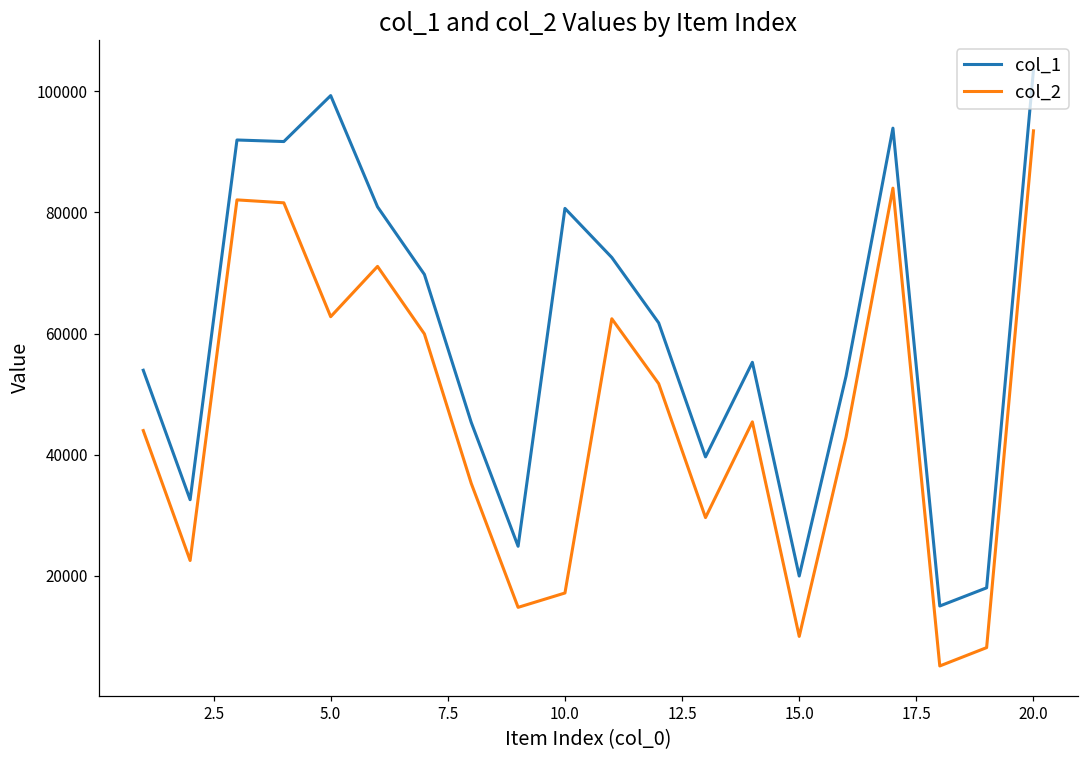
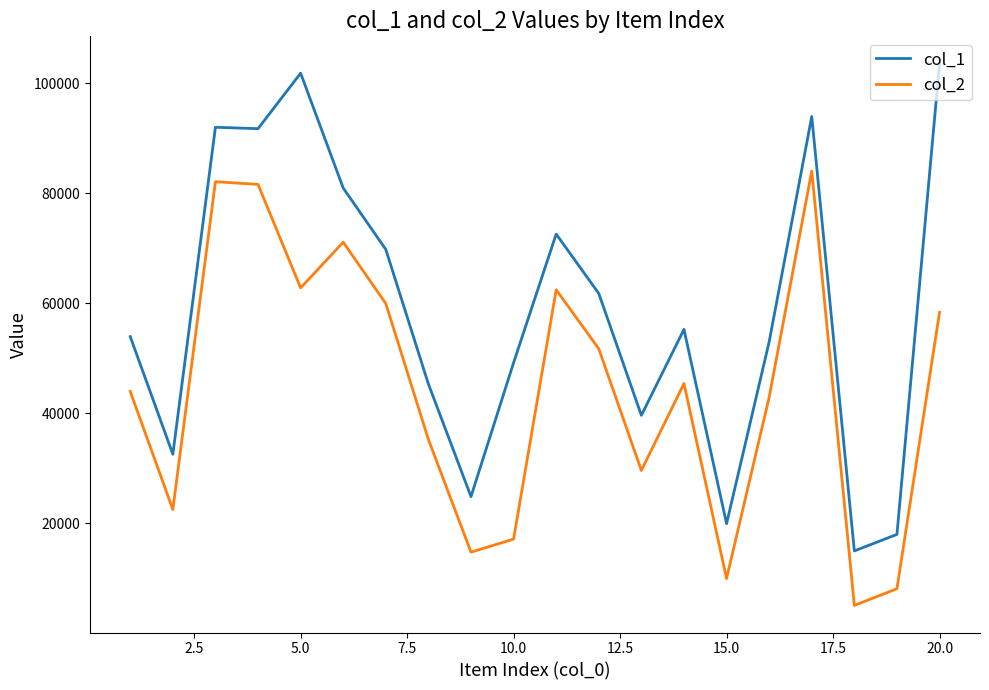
col_1, 5.0: 99000 -> 102000
col_1, 10.0: 81000 -> 49000
col_2, 20.0: 93000 -> 58000
